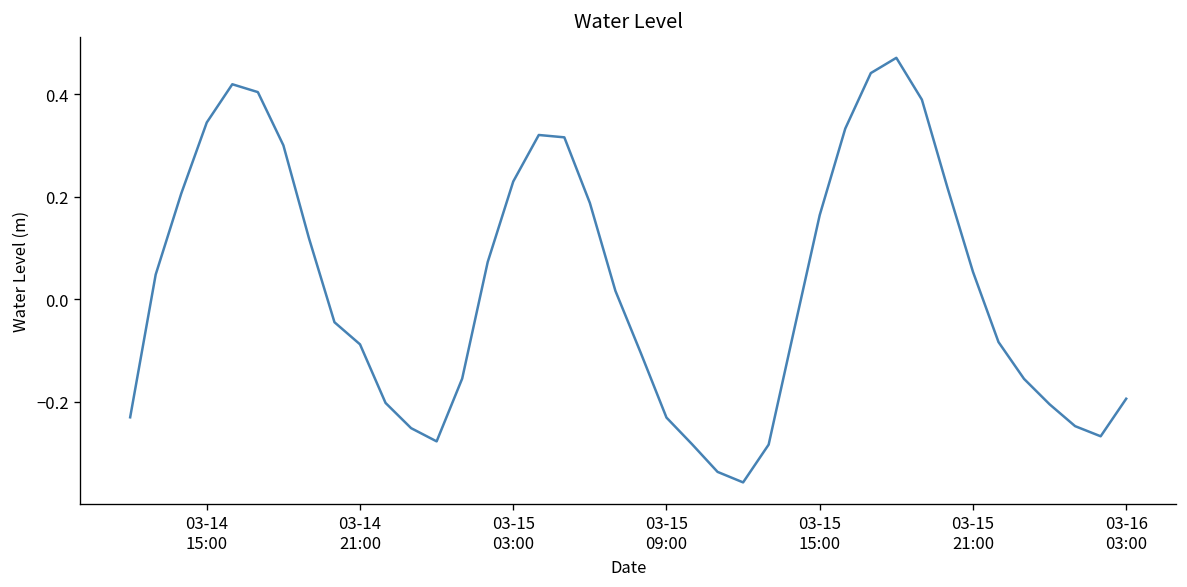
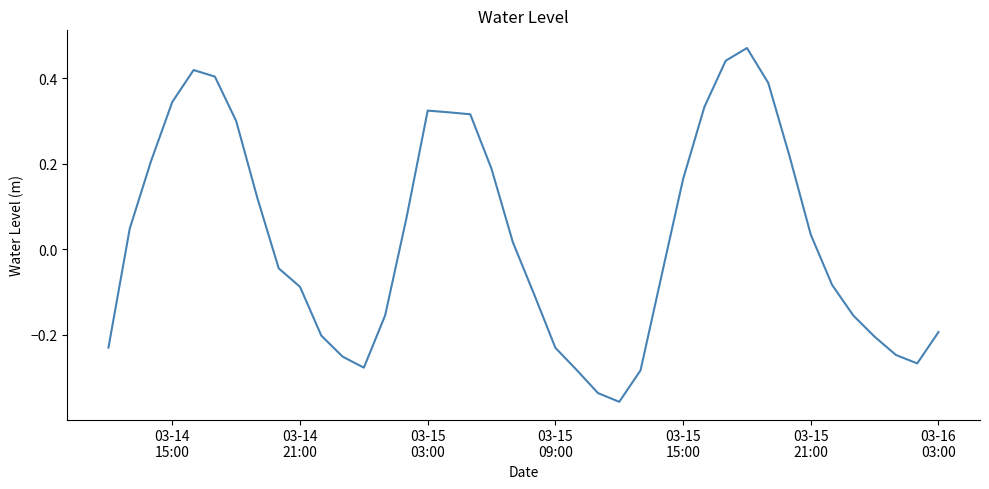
03-15 03:00: 0.23 -> 0.32
03-15 21:00: 0.05 -> 0.03
